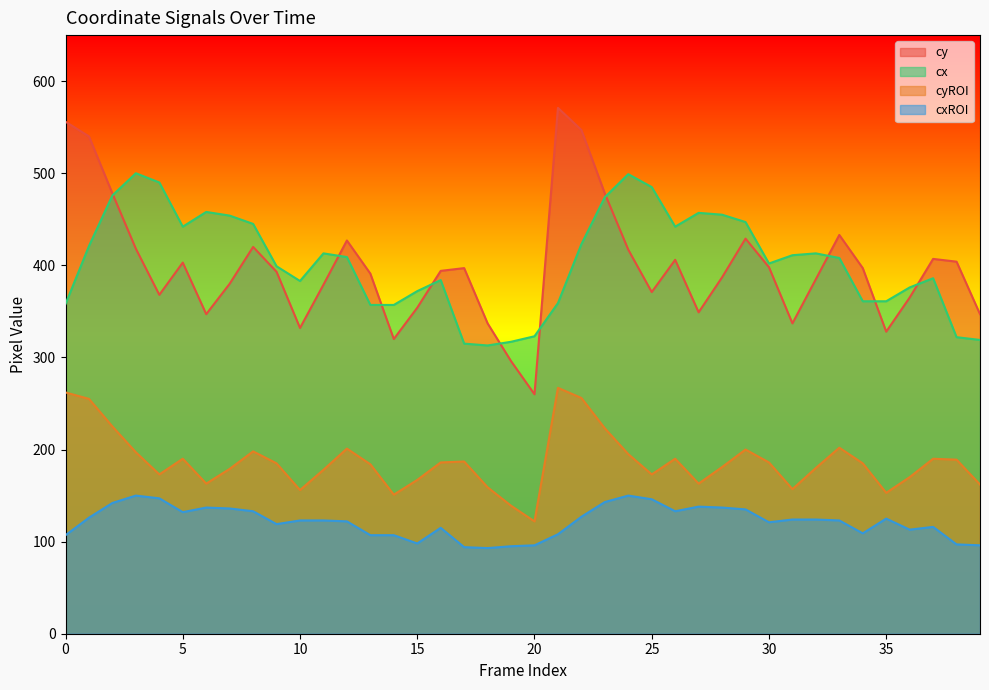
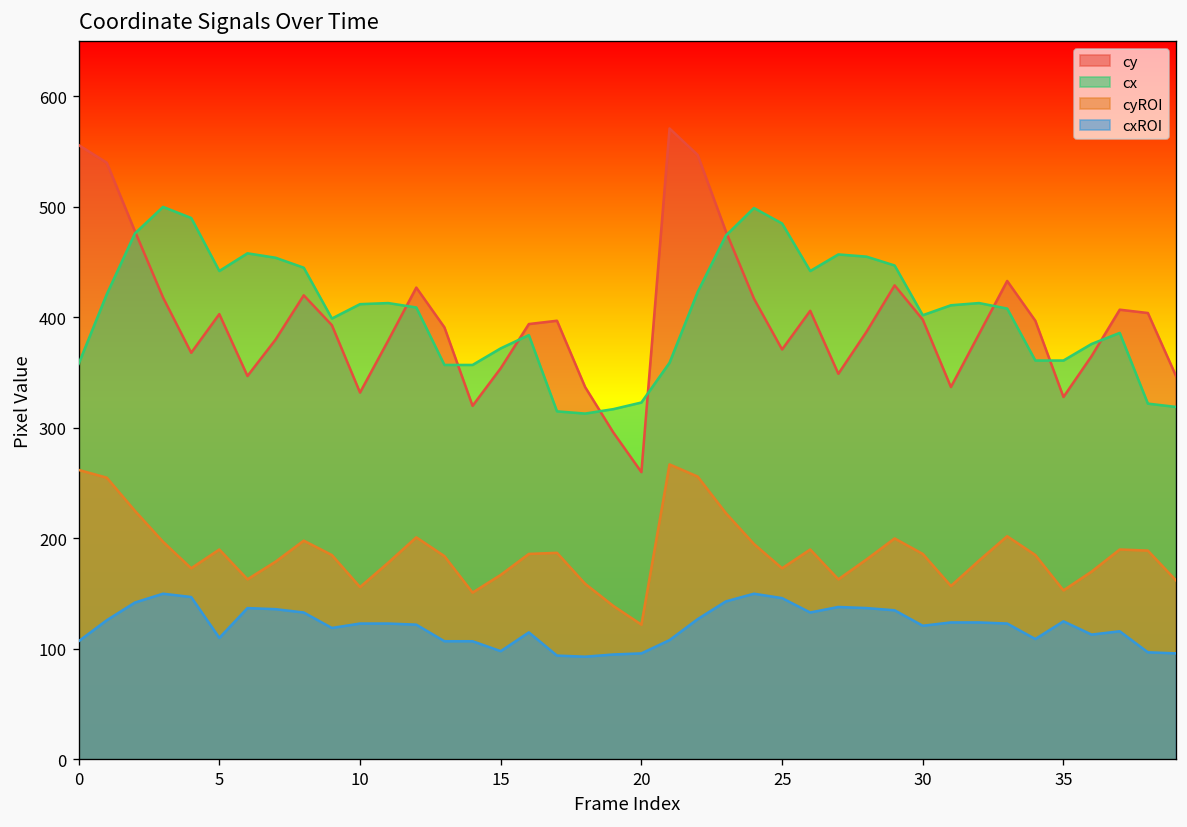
cxROI, 5: 130 -> 110
cx, 10: 380 -> 410
